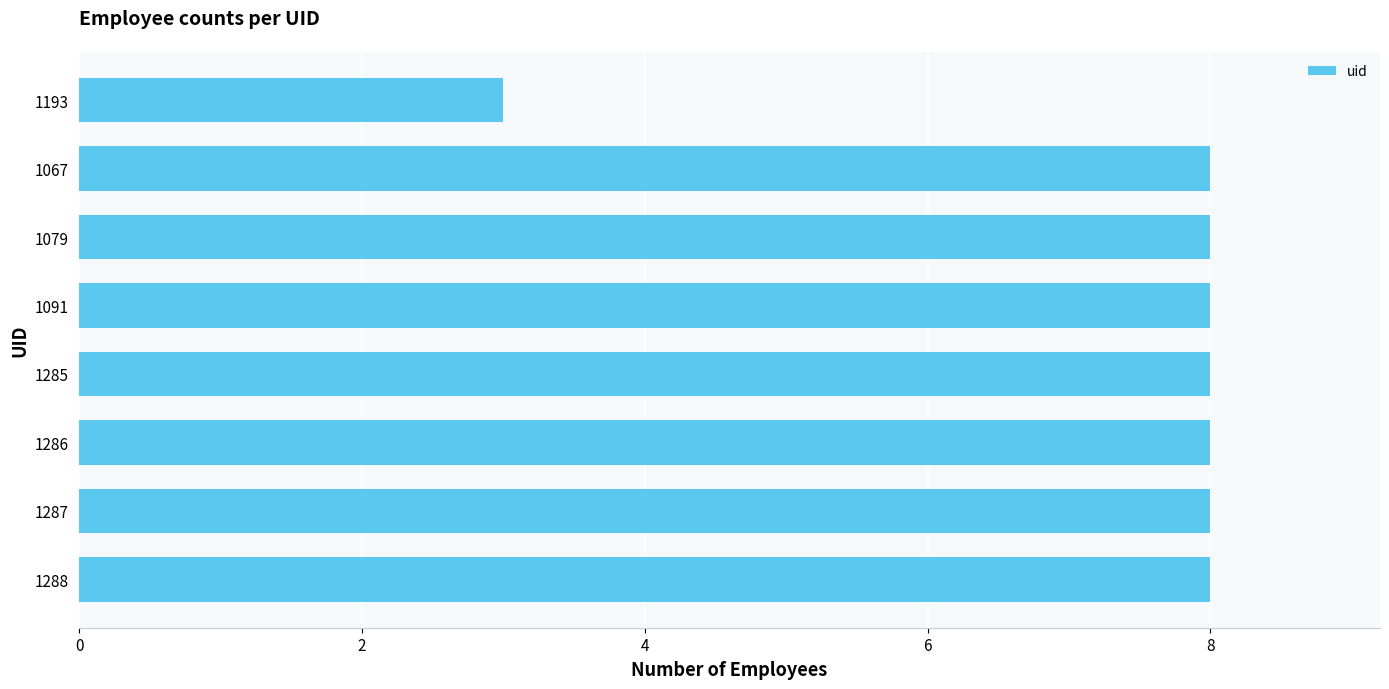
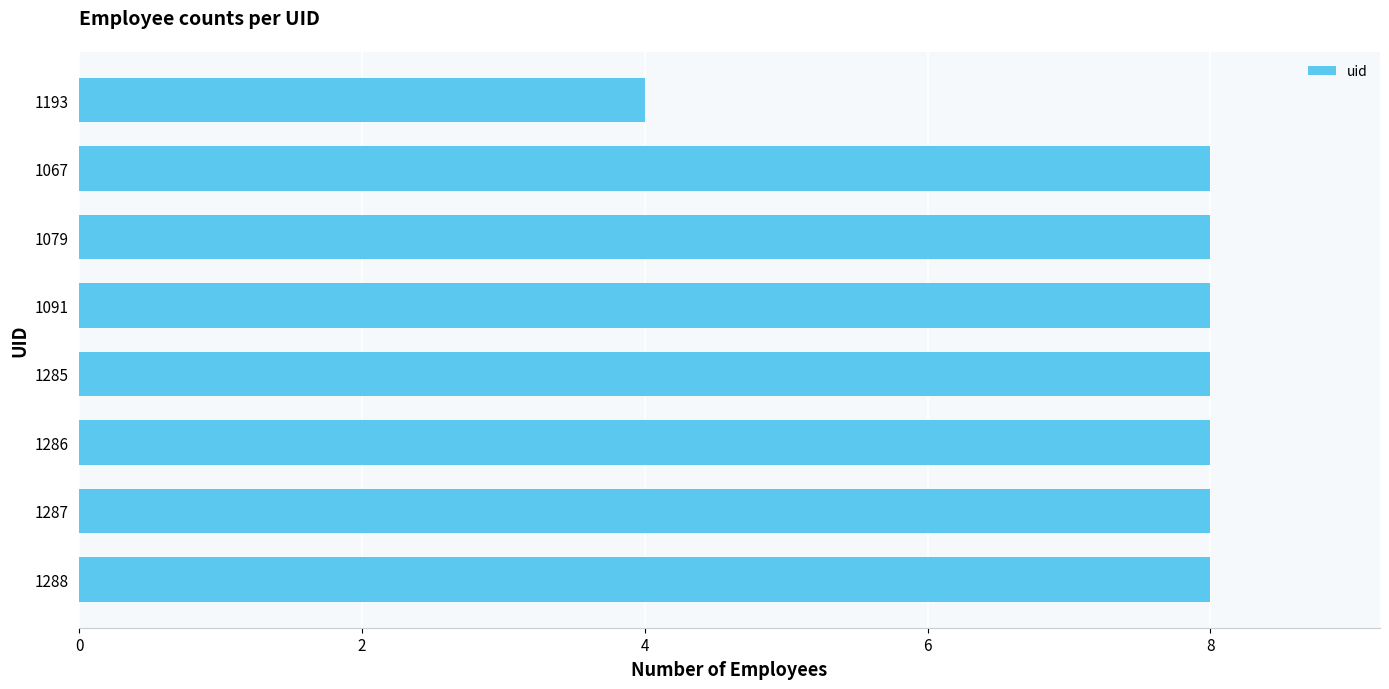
1193: 3 -> 4
